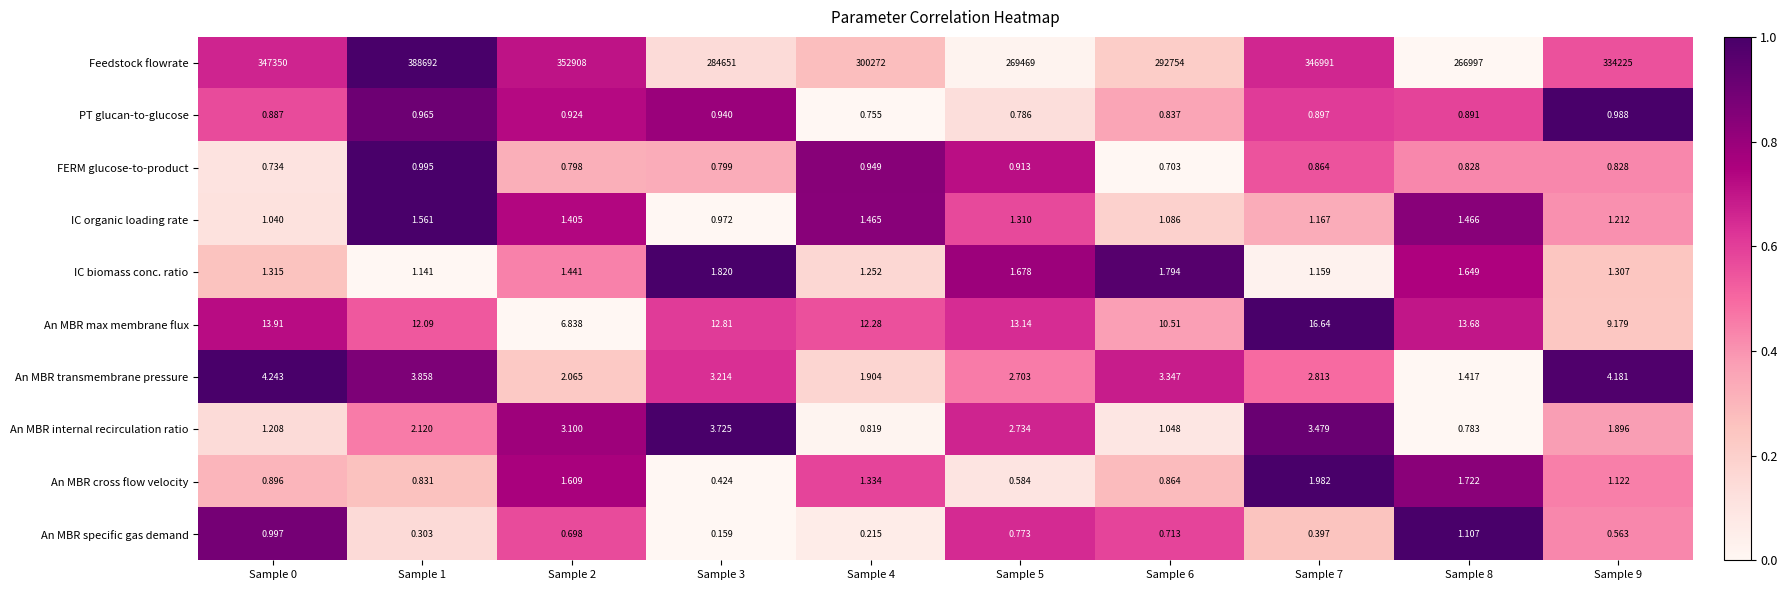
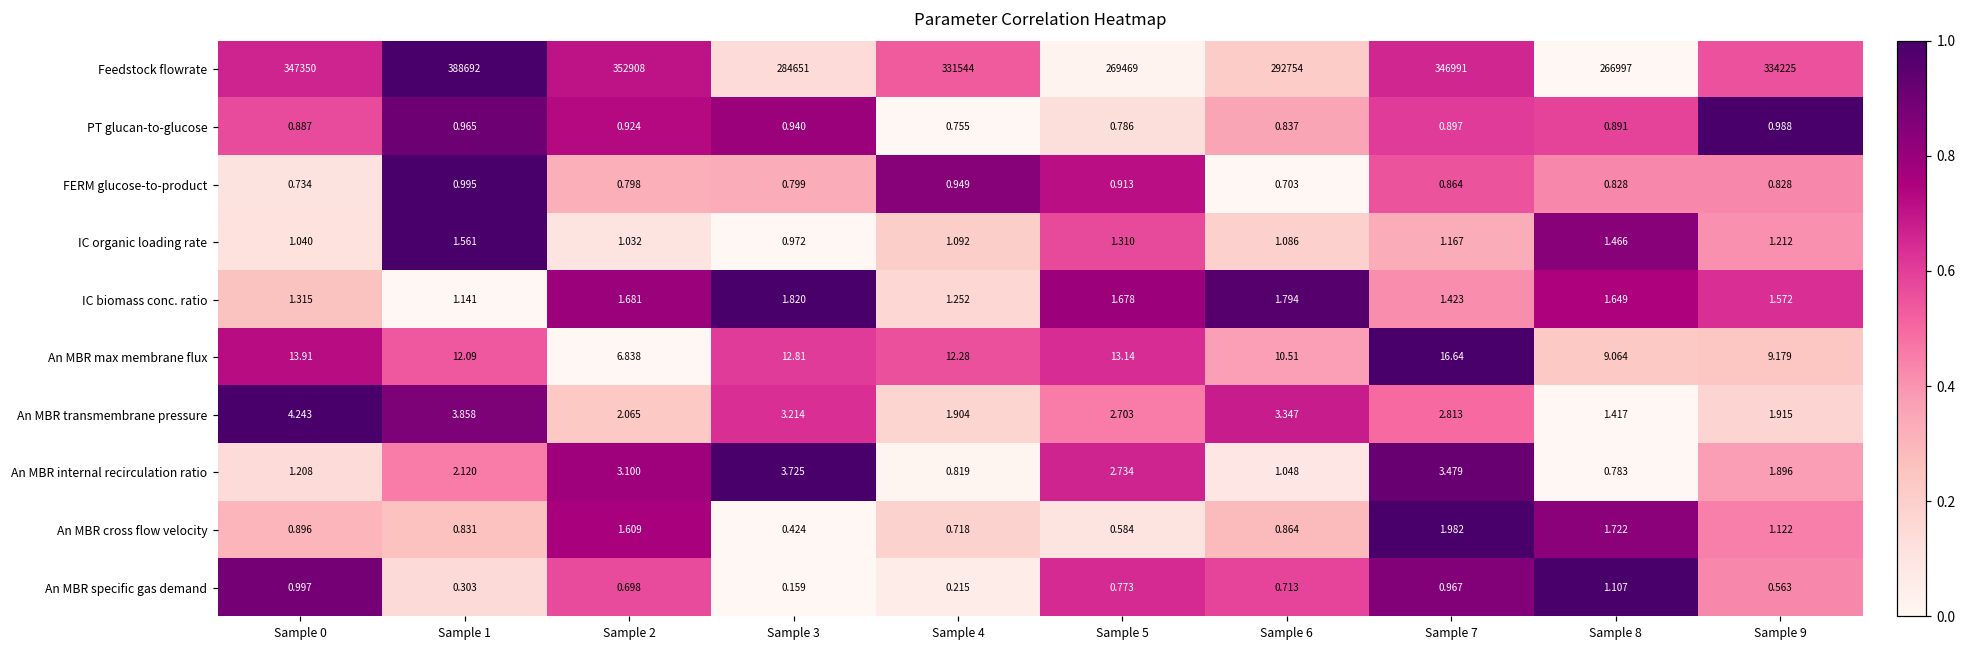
Feedstock flowrate, Sample 4: 300272 -> 331544
IC organic loading rate, Sample 2: 1.405 -> 1.032
IC organic loading rate, Sample 4: 1.465 -> 1.092
IC biomass conc. ratio, Sample 2: 1.441 -> 1.681
IC biomass conc. ratio, Sample 7: 1.159 -> 1.423
IC biomass conc. ratio, Sample 9: 1.307 -> 1.572
An MBR max membrane flux, Sample 8: 13.68 -> 9.064
An MBR transmembrane pressure, Sample 9: 4.181 -> 1.915
An MBR cross flow velocity, Sample 4: 1.334 -> 0.718
An MBR specific gas demand, Sample 7: 0.397 -> 0.967
